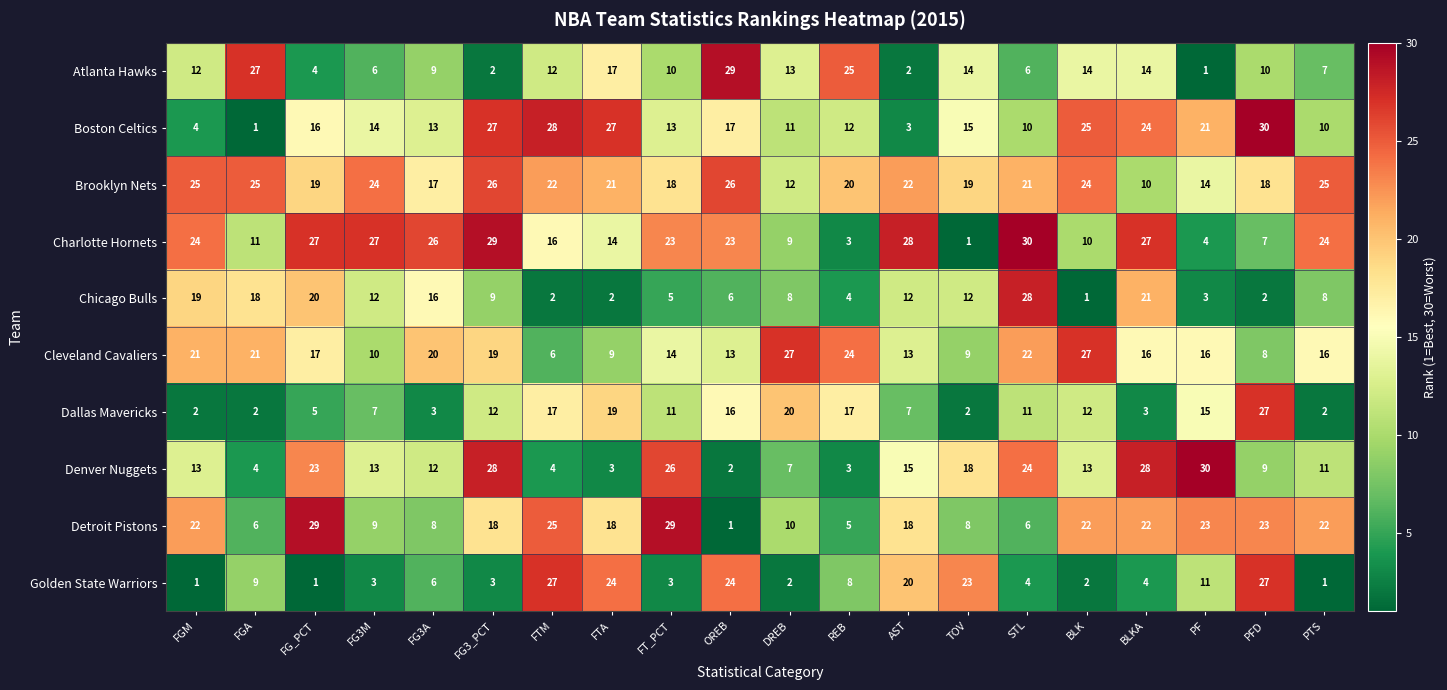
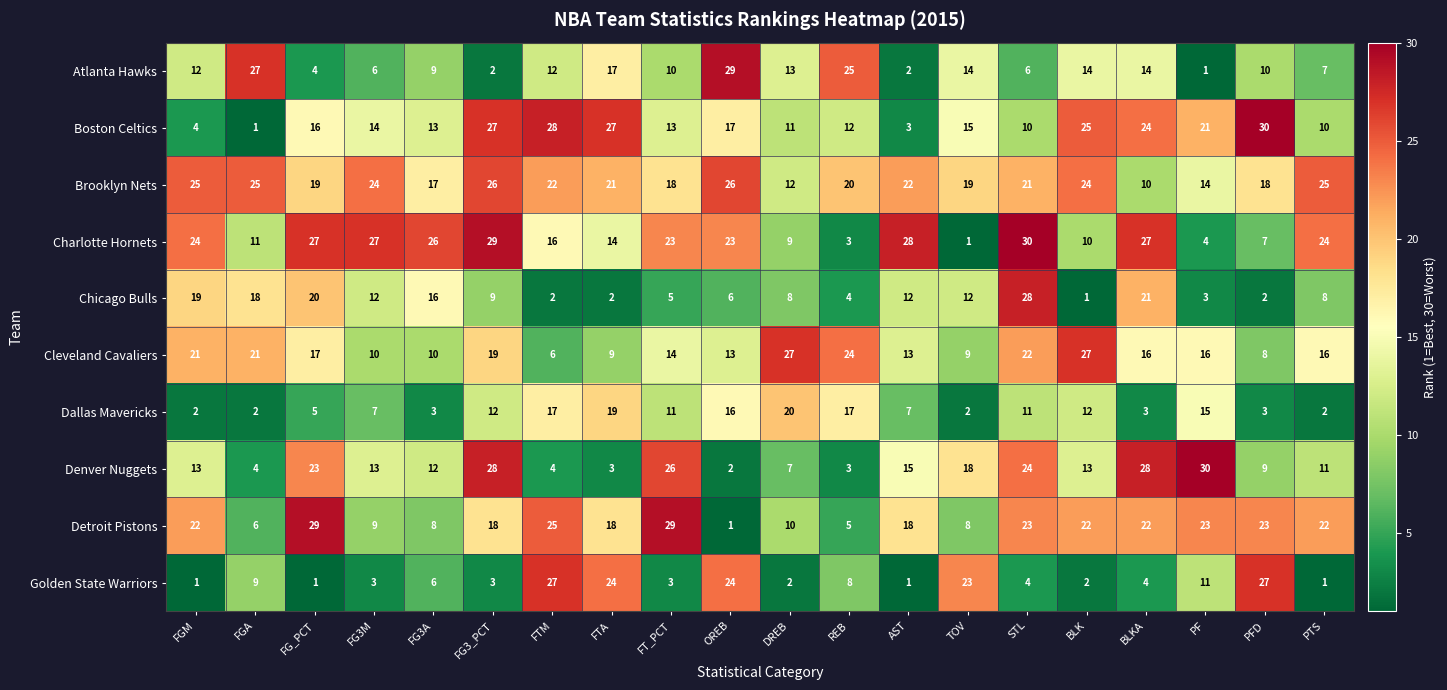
Cleveland Cavaliers, FG3A: 20 -> 10
Dallas Mavericks, PFD: 27 -> 3
Detroit Pistons, STL: 6 -> 23
Golden State Warriors, AST: 20 -> 1
